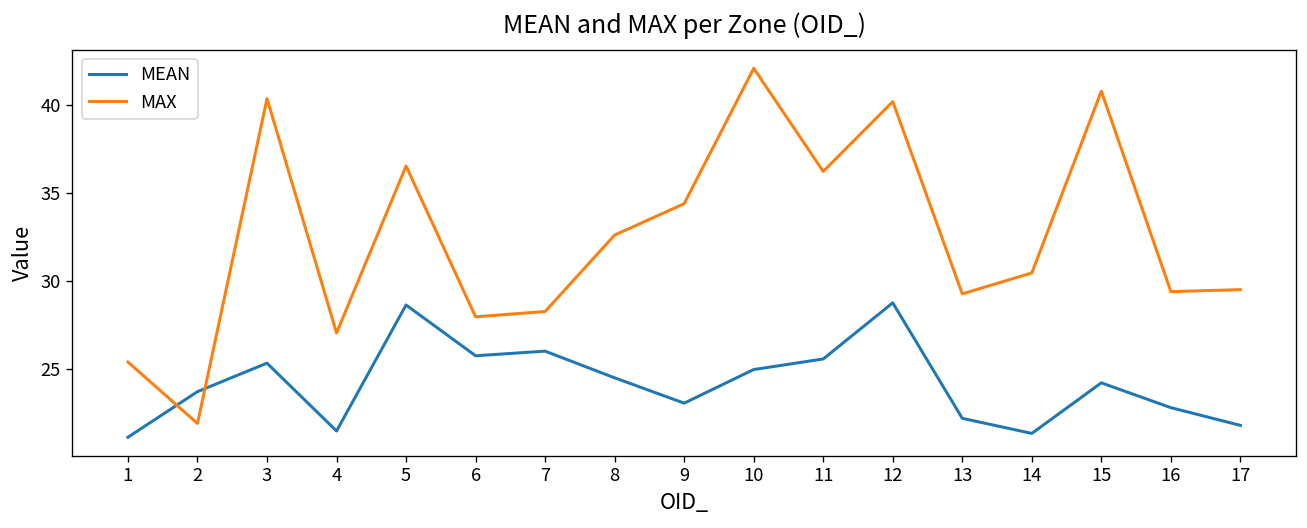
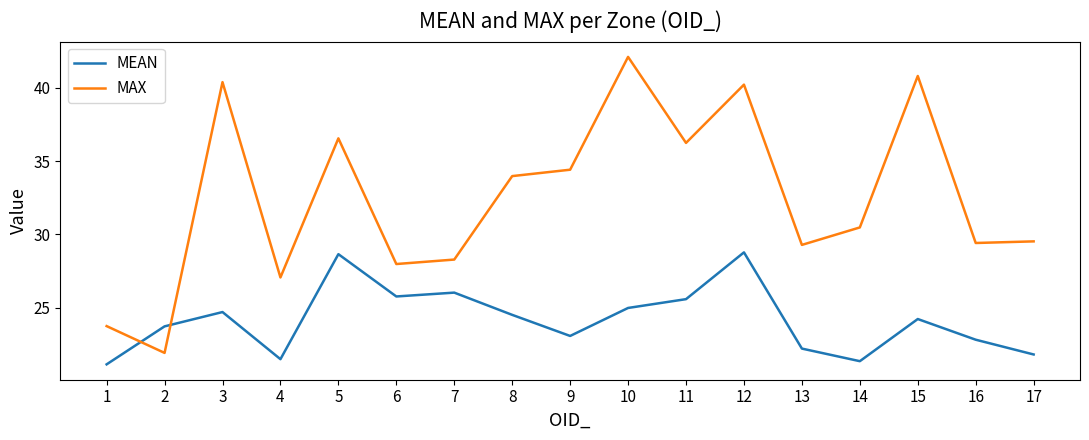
MAX, 1: 25.4 -> 23.8
MEAN, 3: 25.4 -> 24.7
MAX, 8: 32.6 -> 34.0
